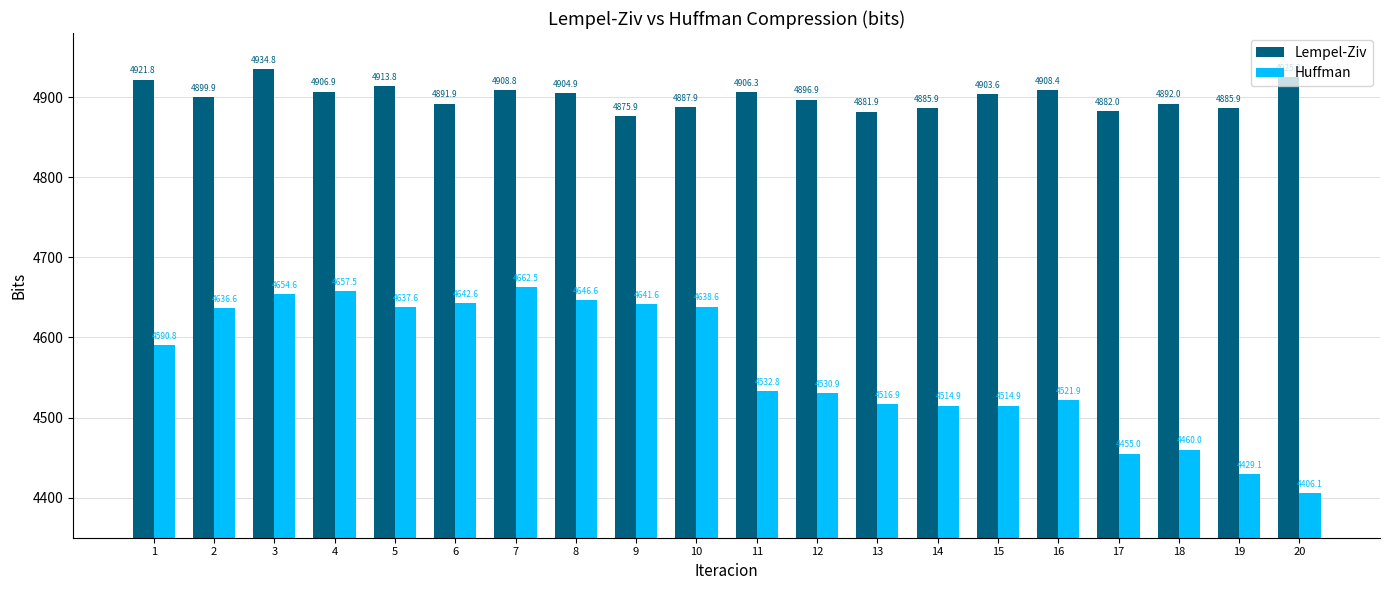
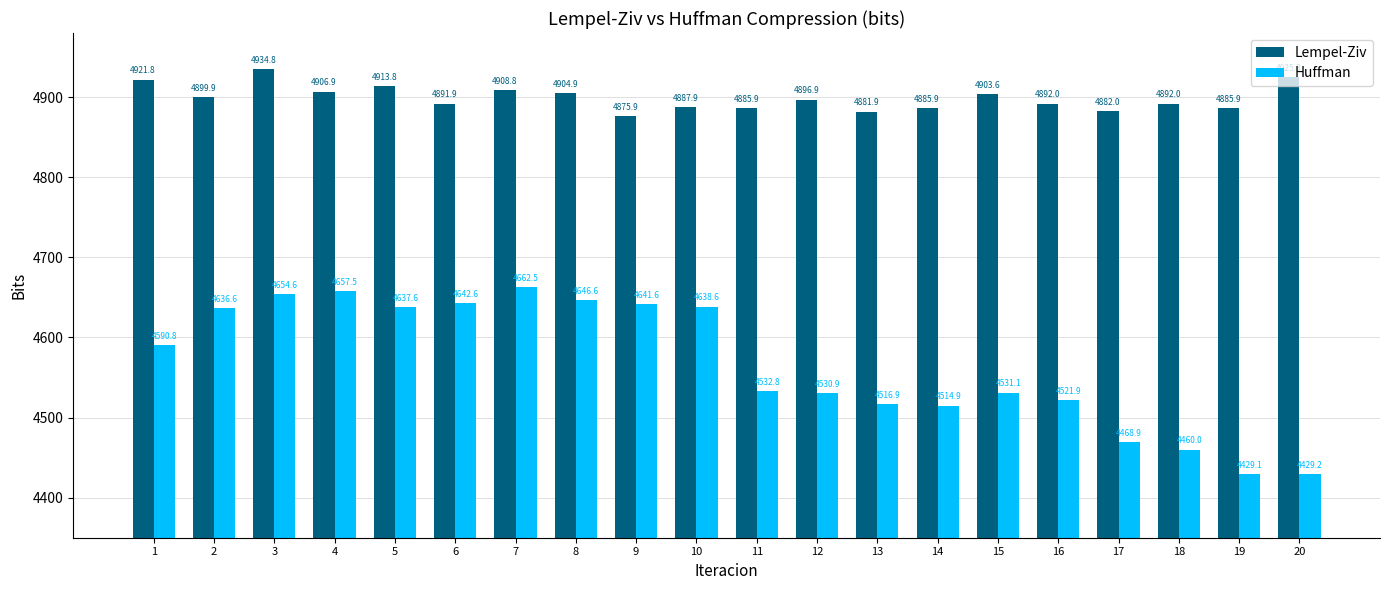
Lempel-Ziv, 11: 4906.3 -> 4885.9
Huffman, 15: 4514.9 -> 4531.1
Lempel-Ziv, 16: 4908.4 -> 4892.0
Huffman, 17: 4455.0 -> 4468.9
Huffman, 20: 4406.1 -> 4429.2
